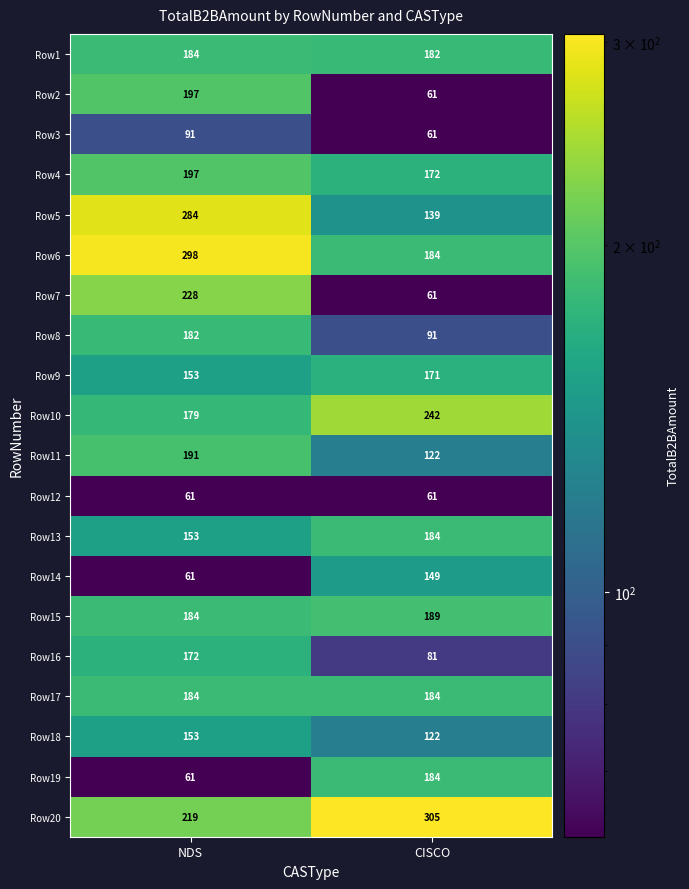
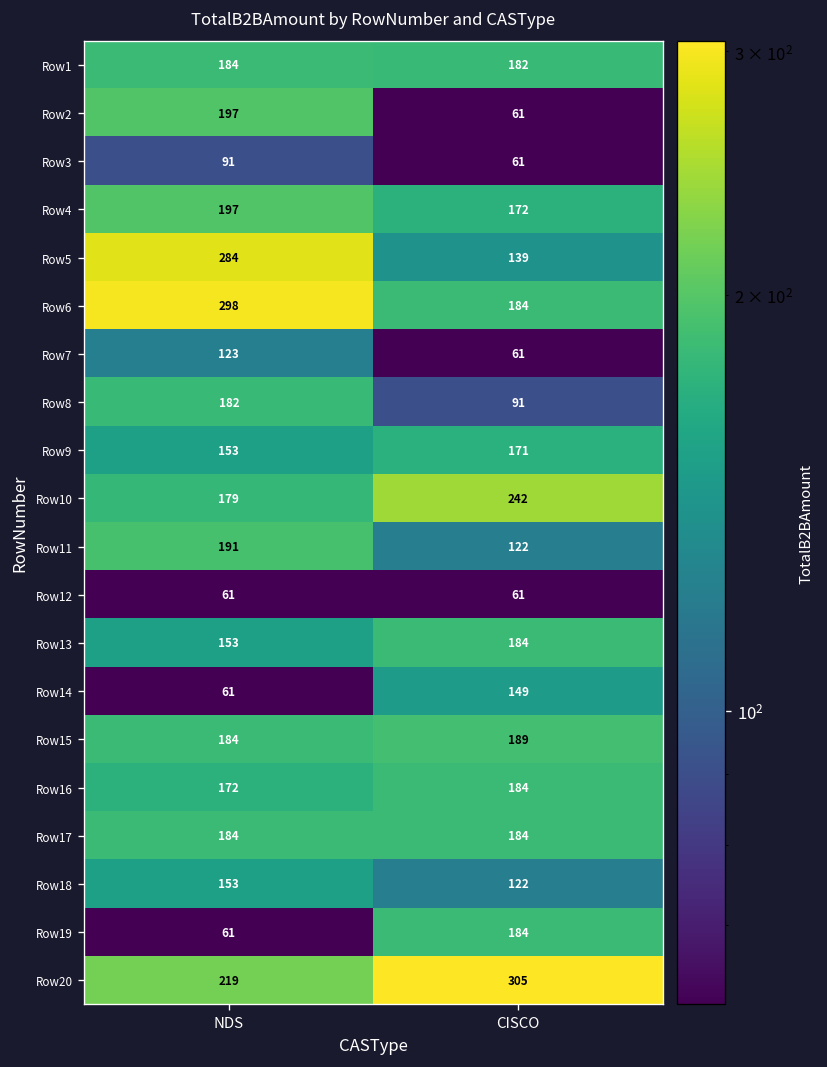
Row7, NDS: 228 -> 123
Row16, CISCO: 81 -> 184
